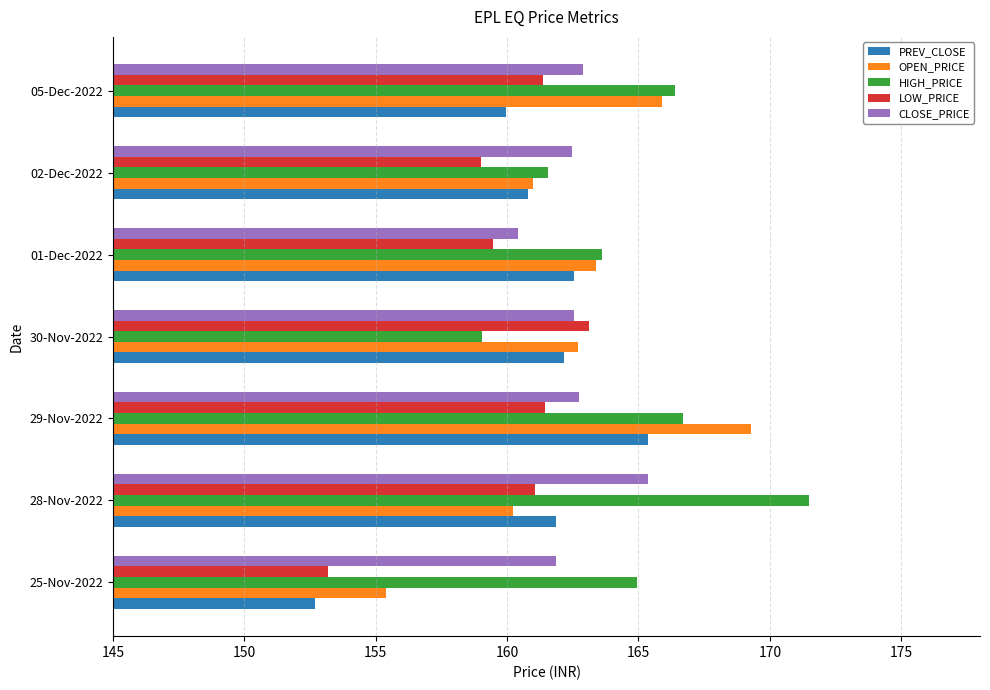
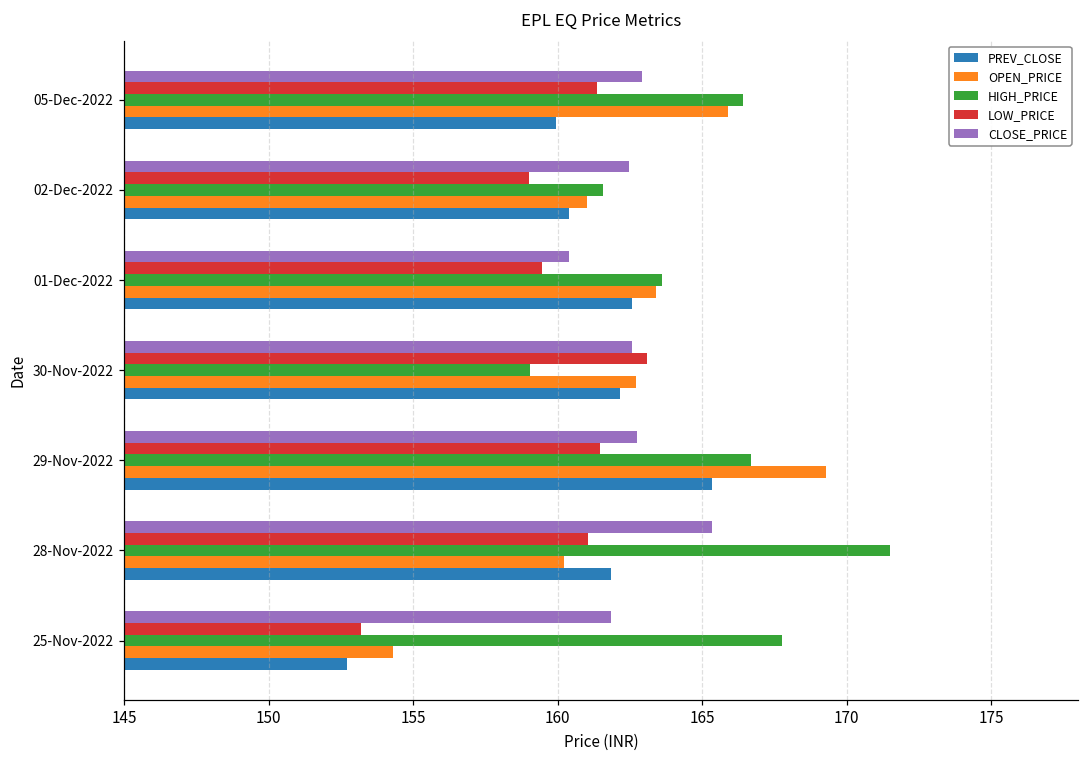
PREV_CLOSE, 02-Dec-2022: 160.8 -> 160.4
HIGH_PRICE, 25-Nov-2022: 165.0 -> 167.8
OPEN_PRICE, 25-Nov-2022: 155.4 -> 154.3
